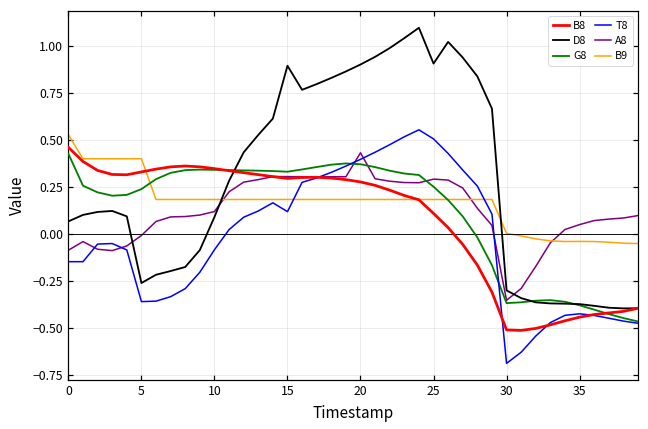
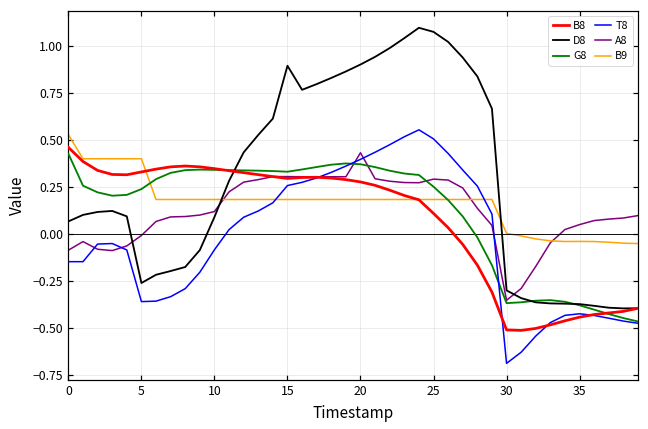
T8, 15: 0.12 -> 0.26
D8, 25: 0.91 -> 1.08
